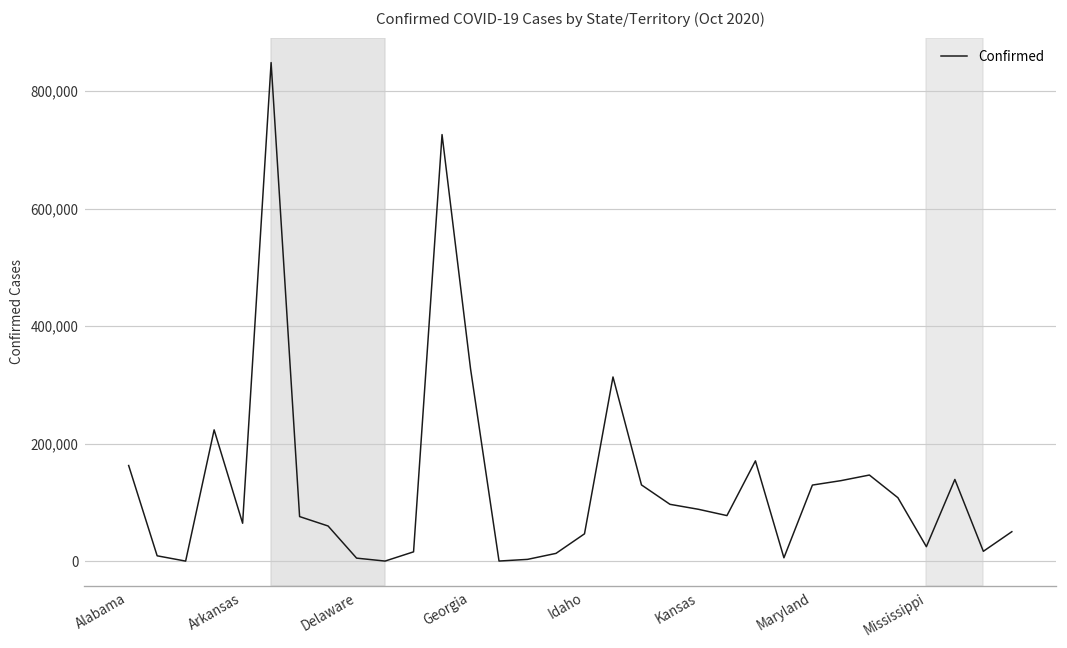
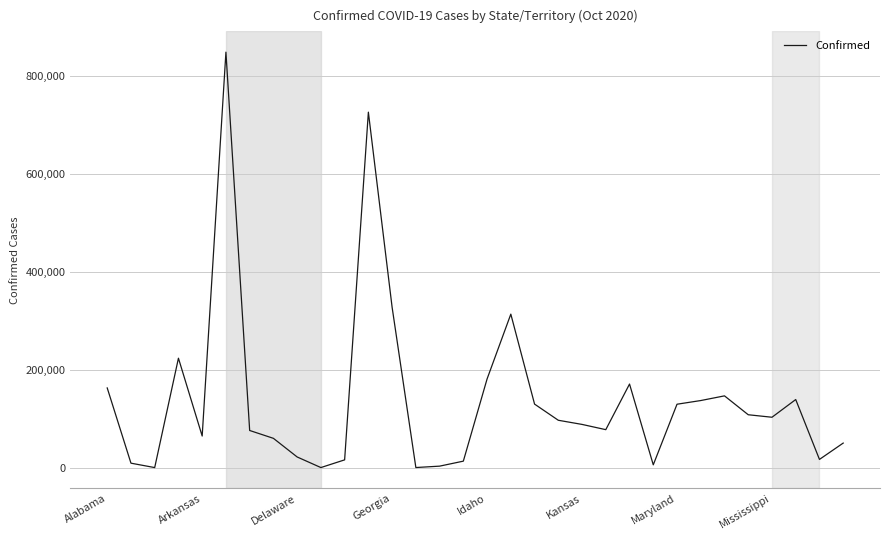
Delaware: 10,000 -> 20,000
Idaho: 50,000 -> 180,000
Mississippi: 20,000 -> 100,000
